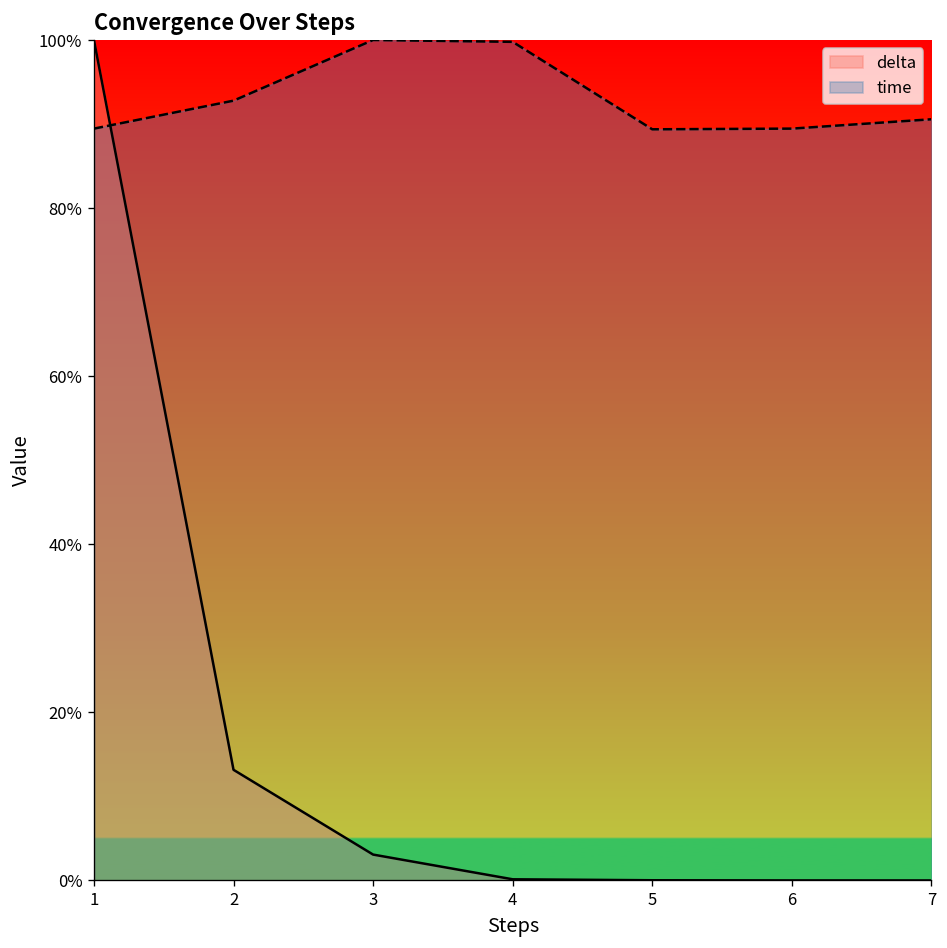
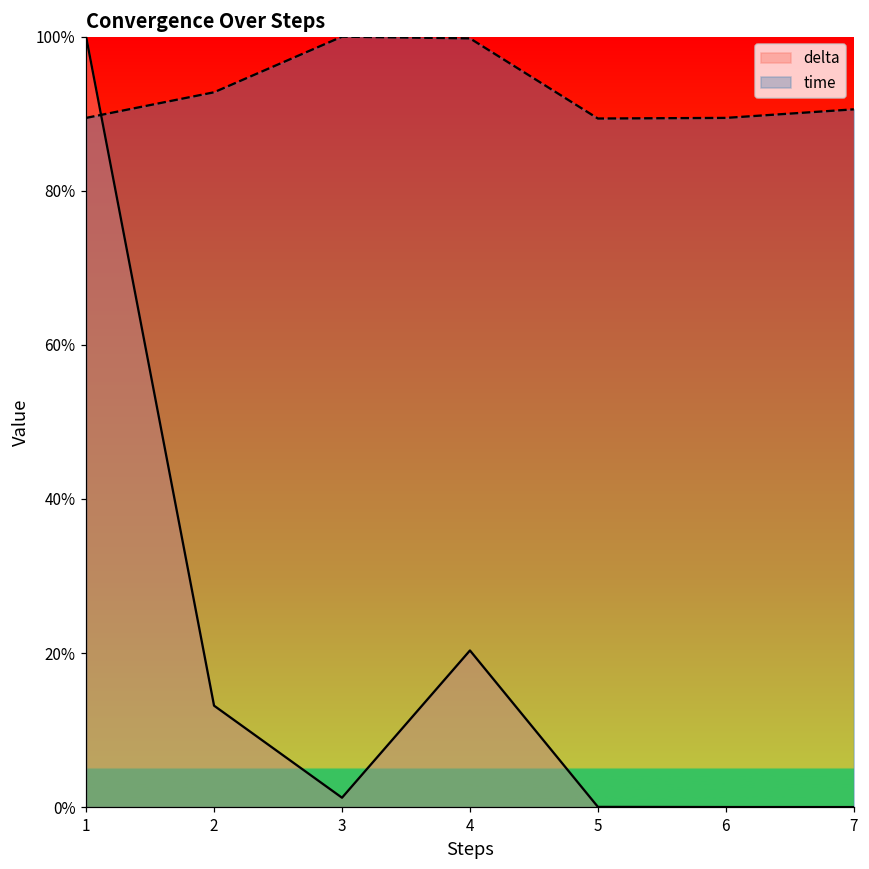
delta, 3: 3% -> 1%
delta, 4: 0% -> 20%
